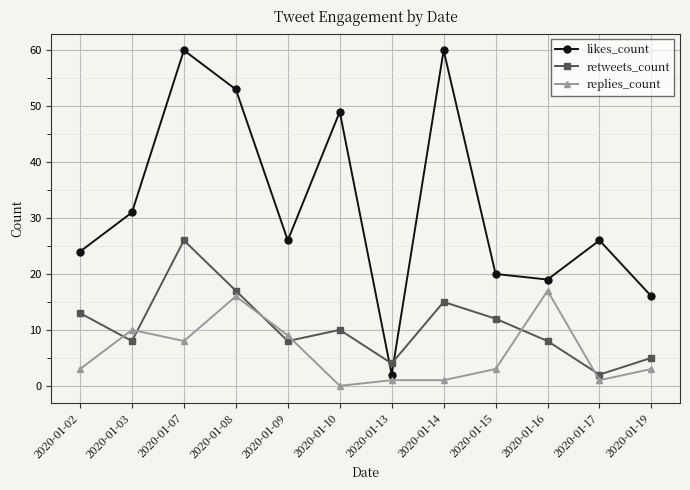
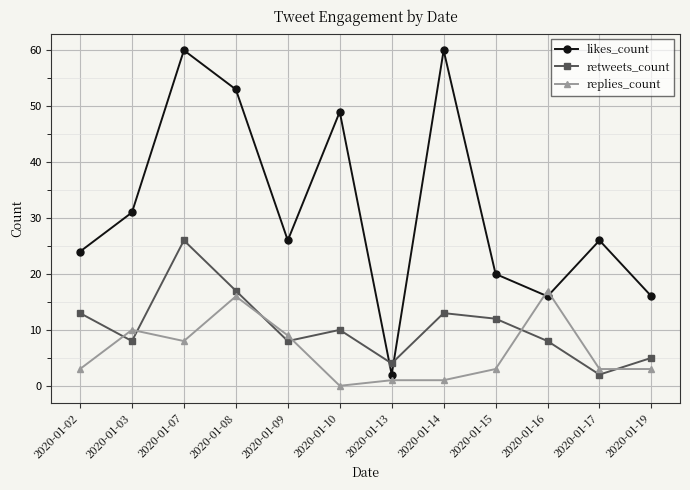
retweets_count, 2020-01-14: 15 -> 13
likes_count, 2020-01-16: 19 -> 16
replies_count, 2020-01-17: 1 -> 3
